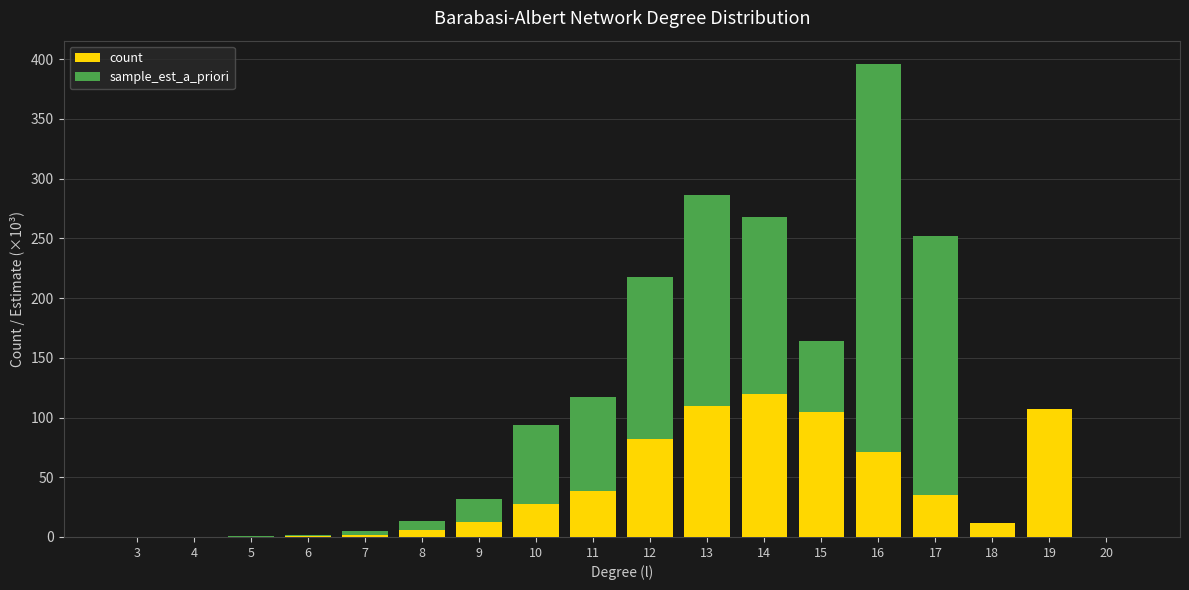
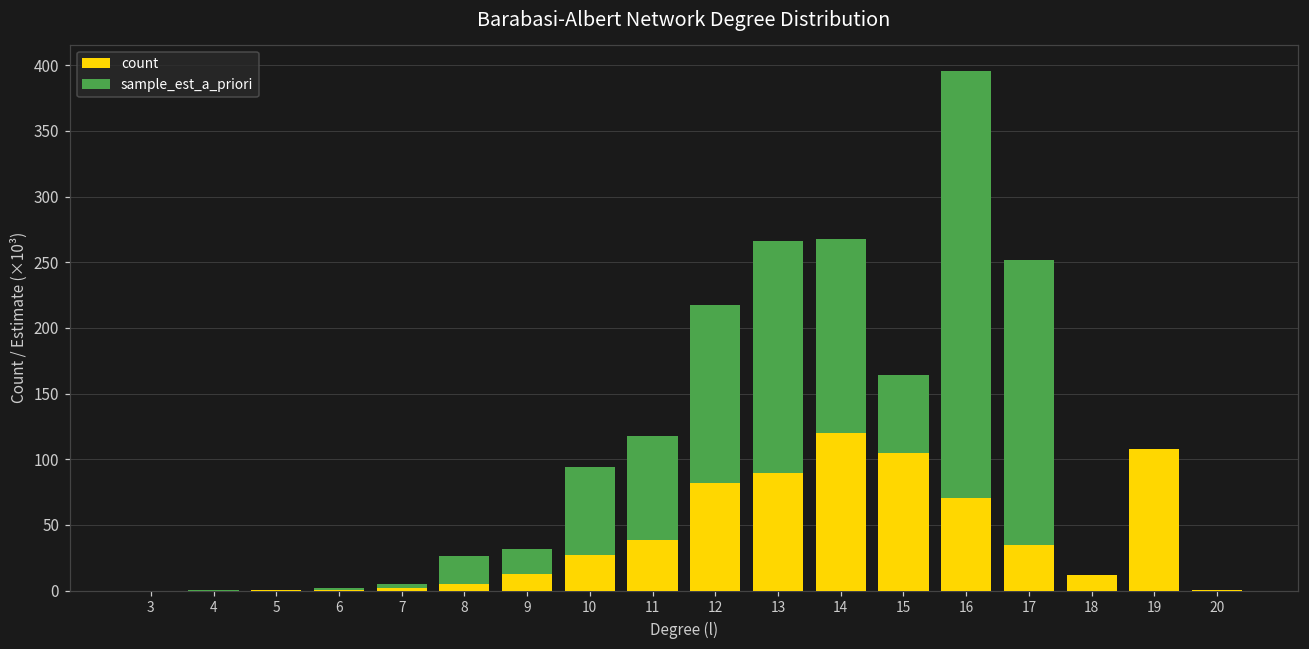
sample_est_a_priori, 8: 8 -> 21
count, 13: 110 -> 90
